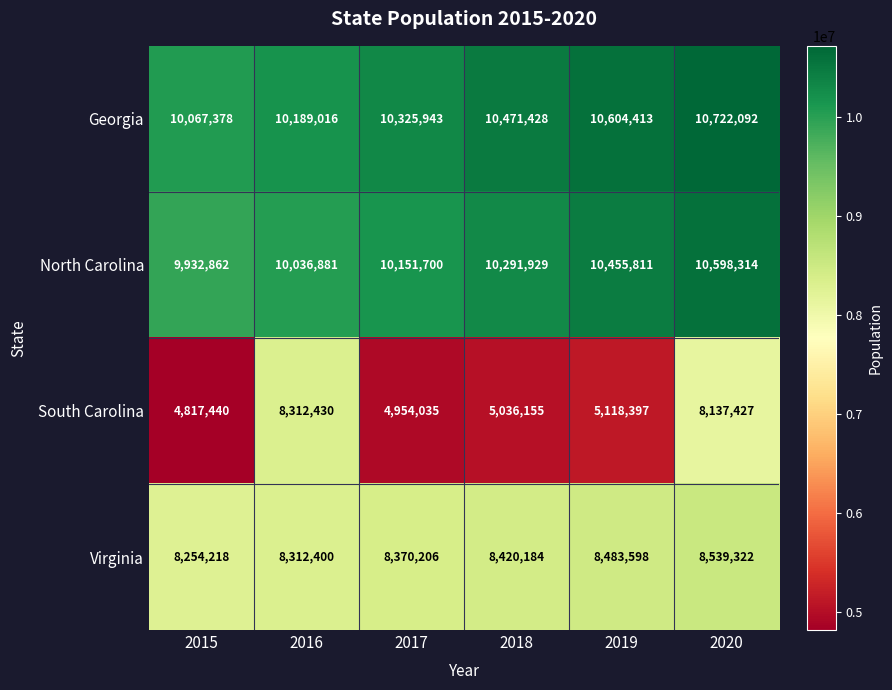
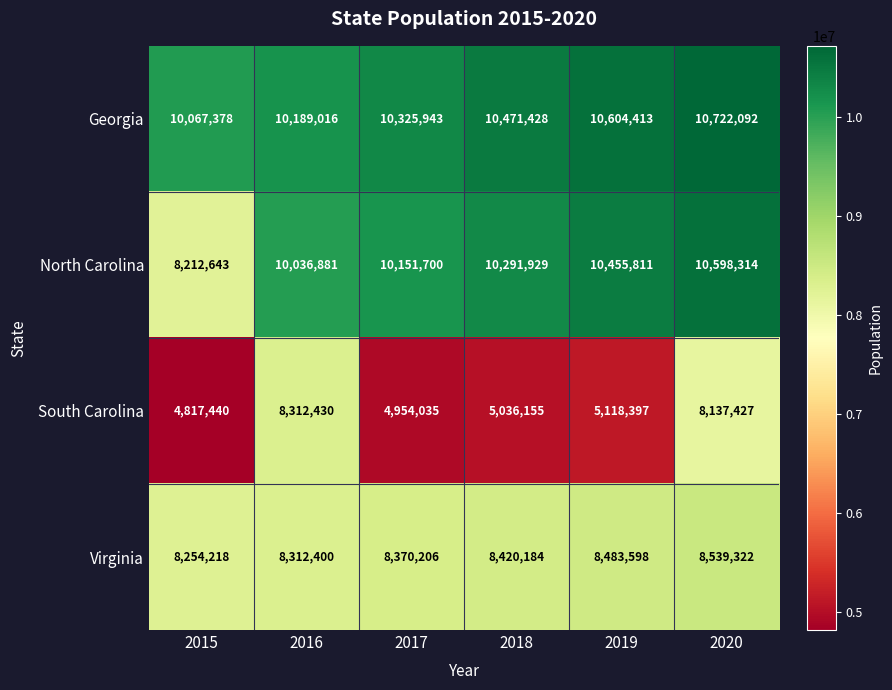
North Carolina, 2015: 9,932,862 -> 8,212,643
